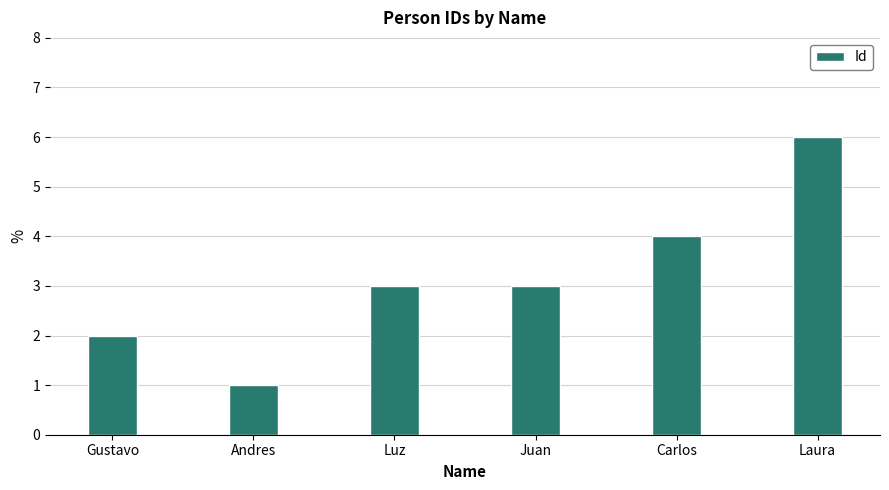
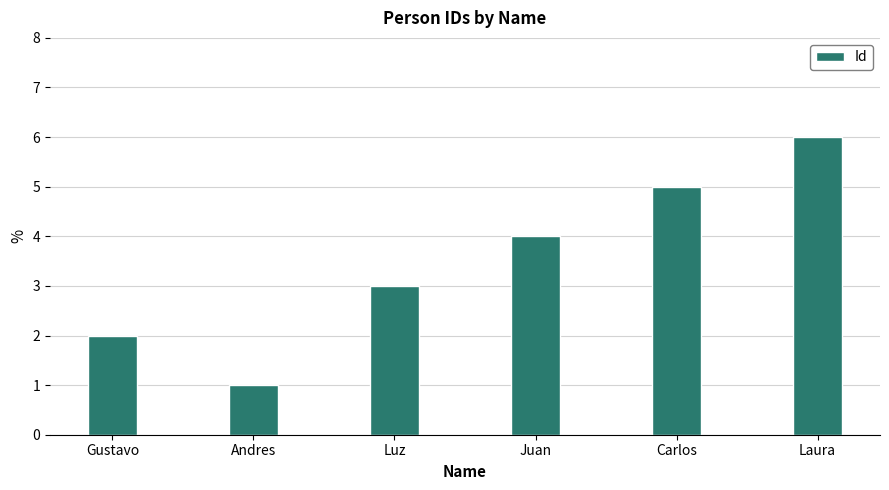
Juan: 3 -> 4
Carlos: 4 -> 5
